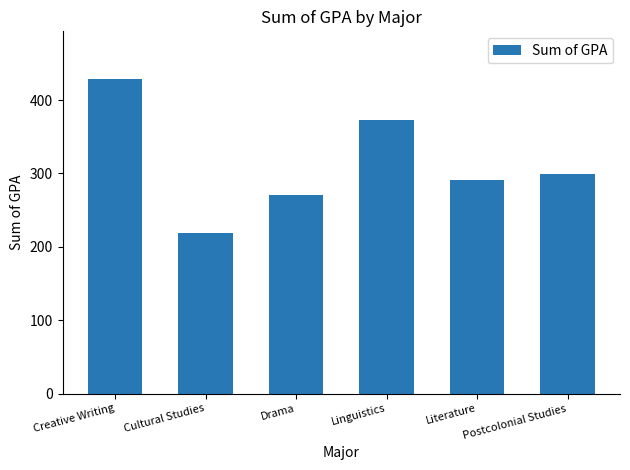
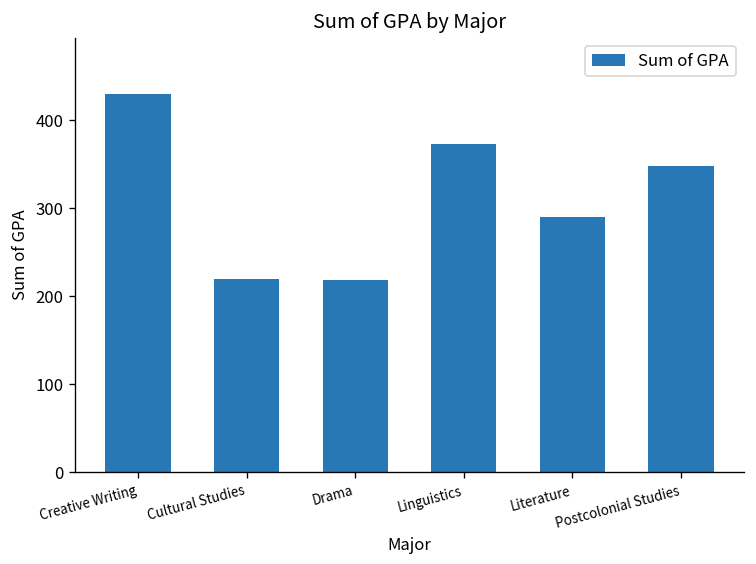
Drama: 270 -> 220
Postcolonial Studies: 300 -> 350
